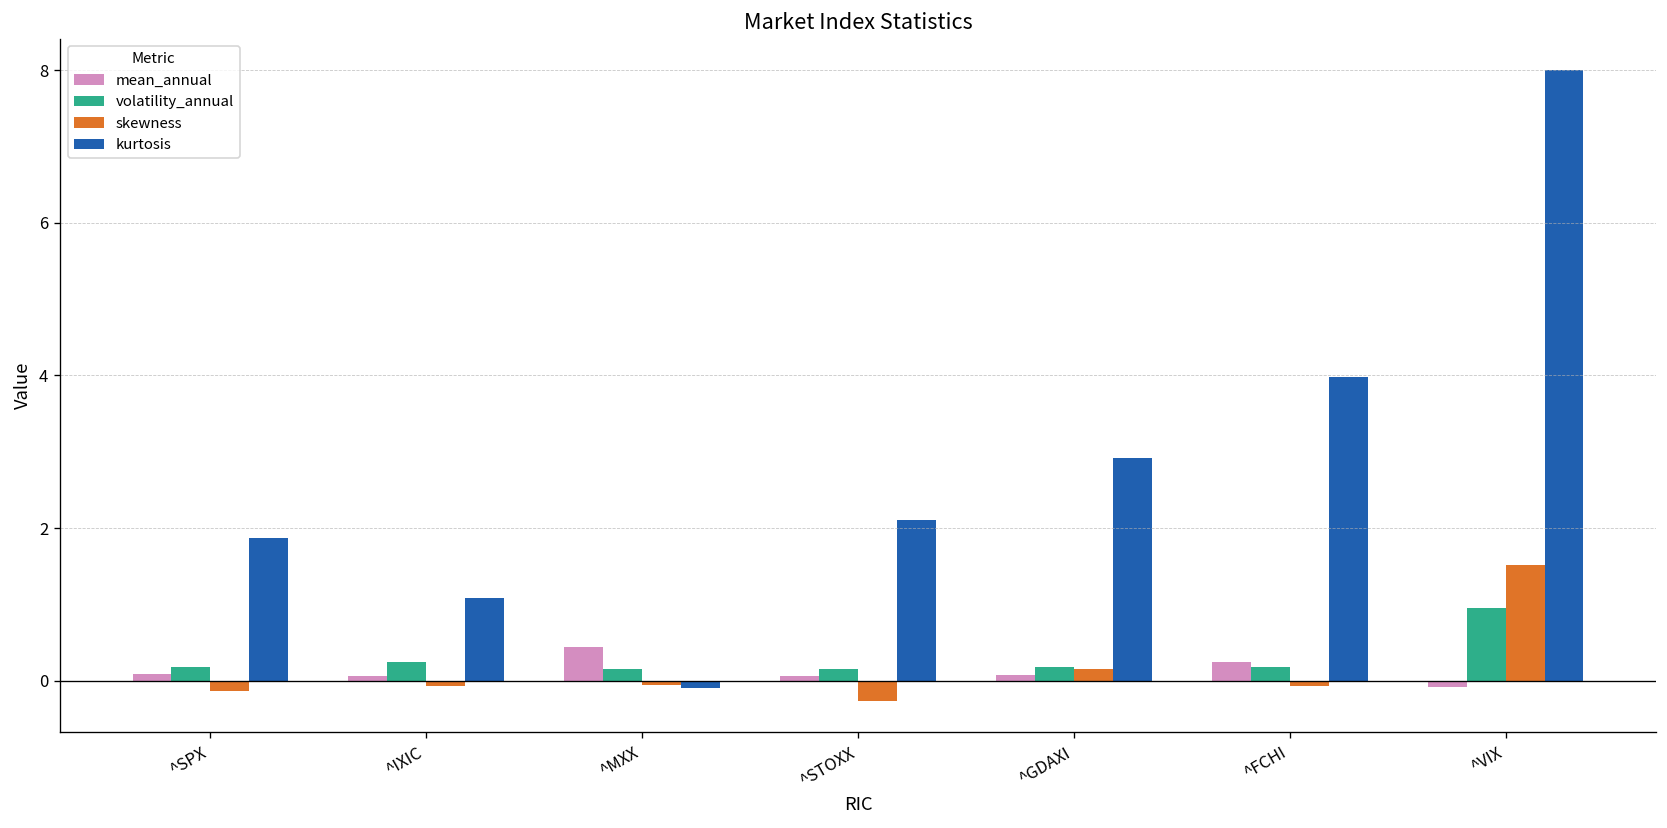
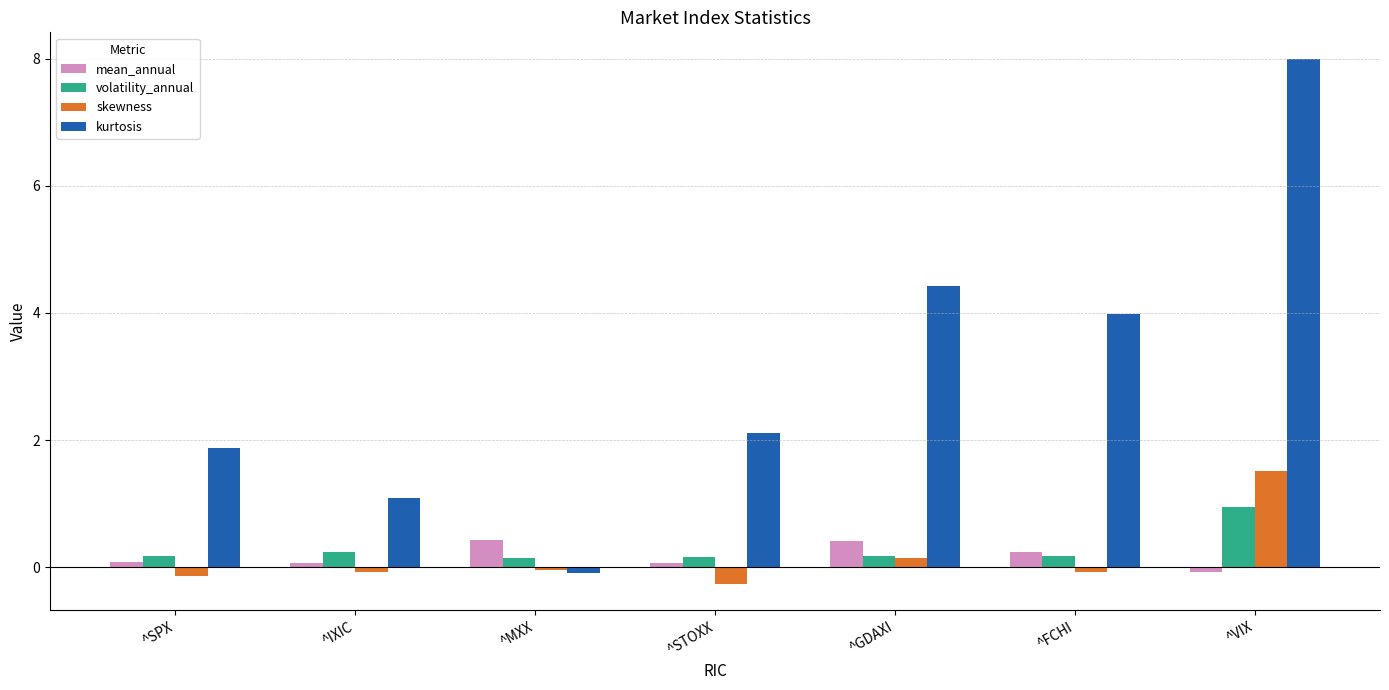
mean_annual, ^GDAXI: 0.1 -> 0.4
kurtosis, ^GDAXI: 2.9 -> 4.4
